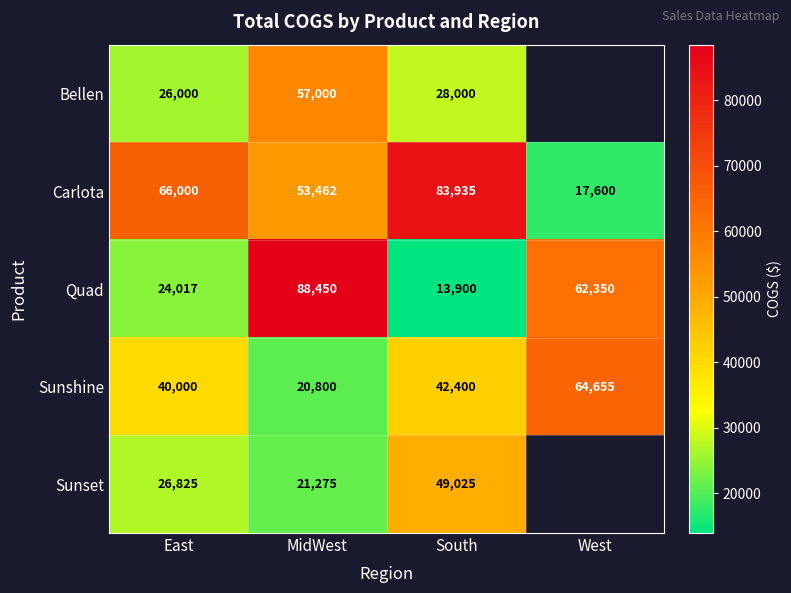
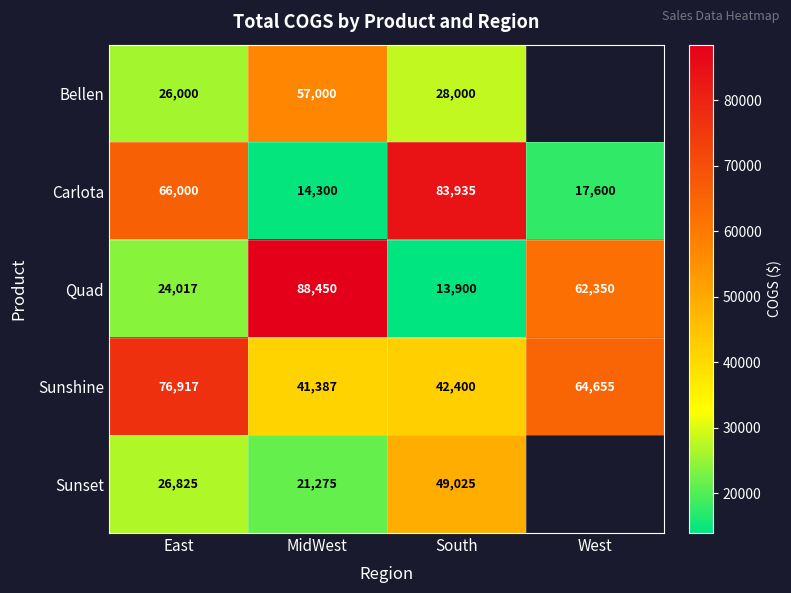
Carlota, MidWest: 53,462 -> 14,300
Sunshine, East: 40,000 -> 76,917
Sunshine, MidWest: 20,800 -> 41,387
